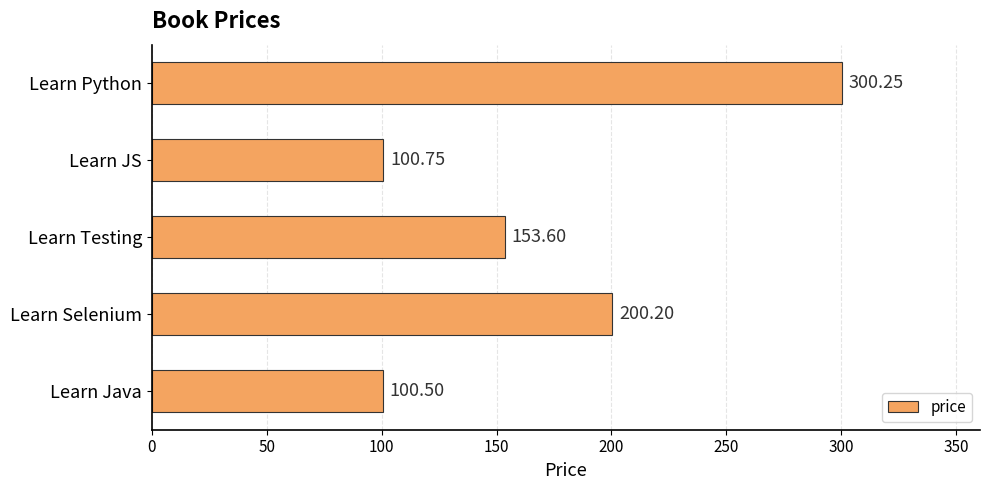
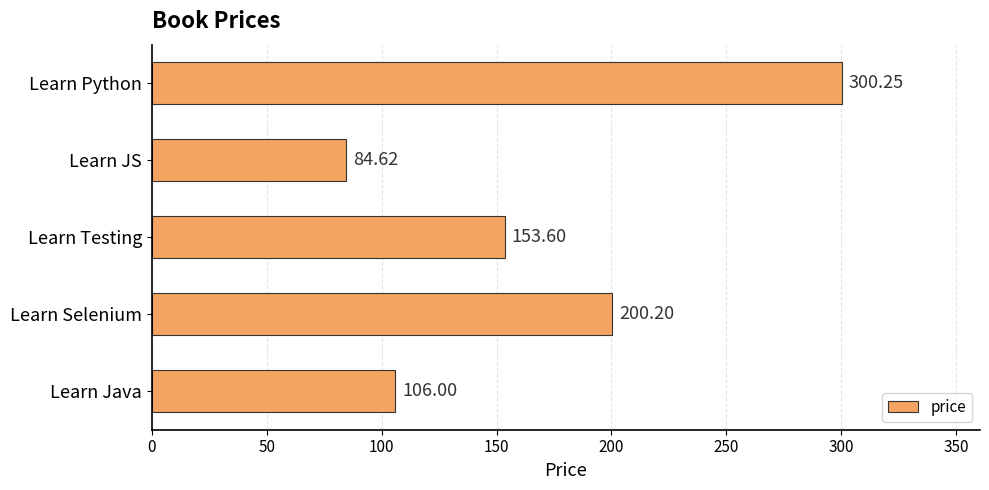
Learn JS: 100.75 -> 84.62
Learn Java: 100.50 -> 106.00
